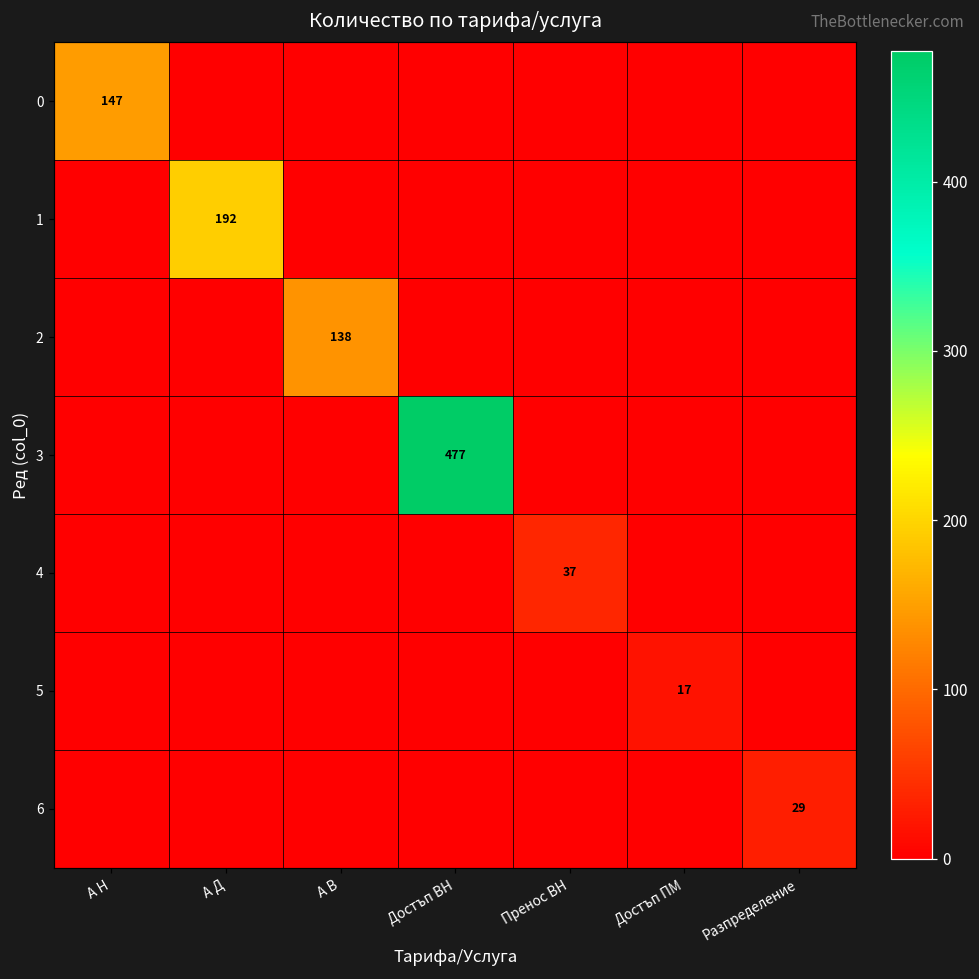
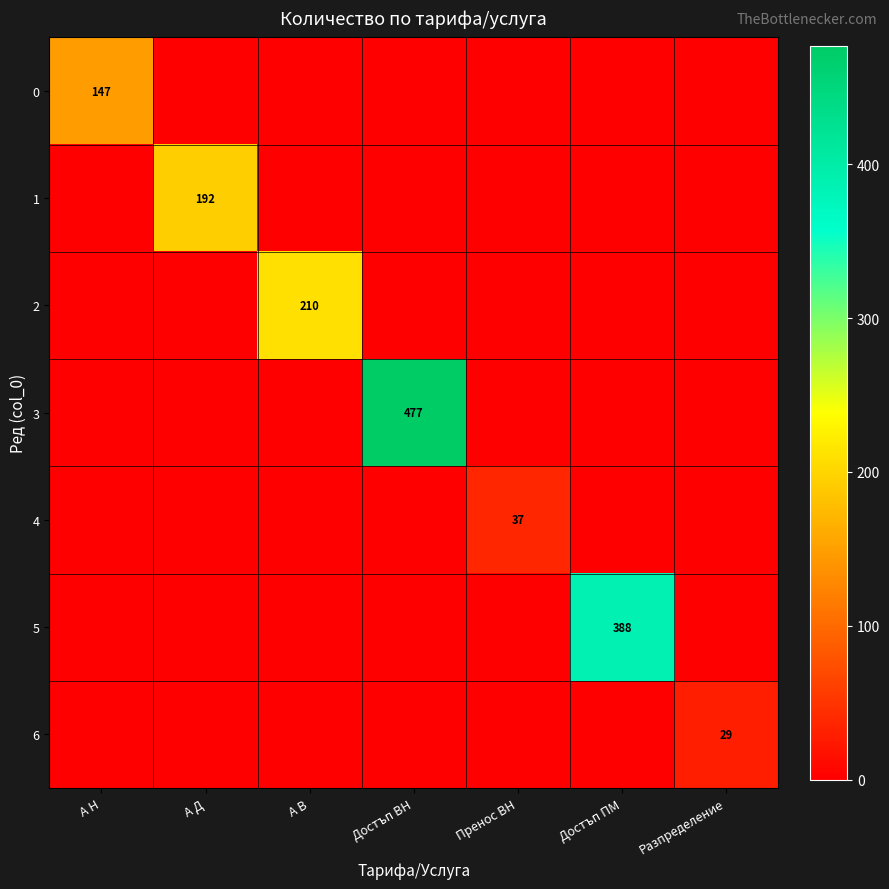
2, А В: 138 -> 210
5, Достъп ПМ: 17 -> 388
